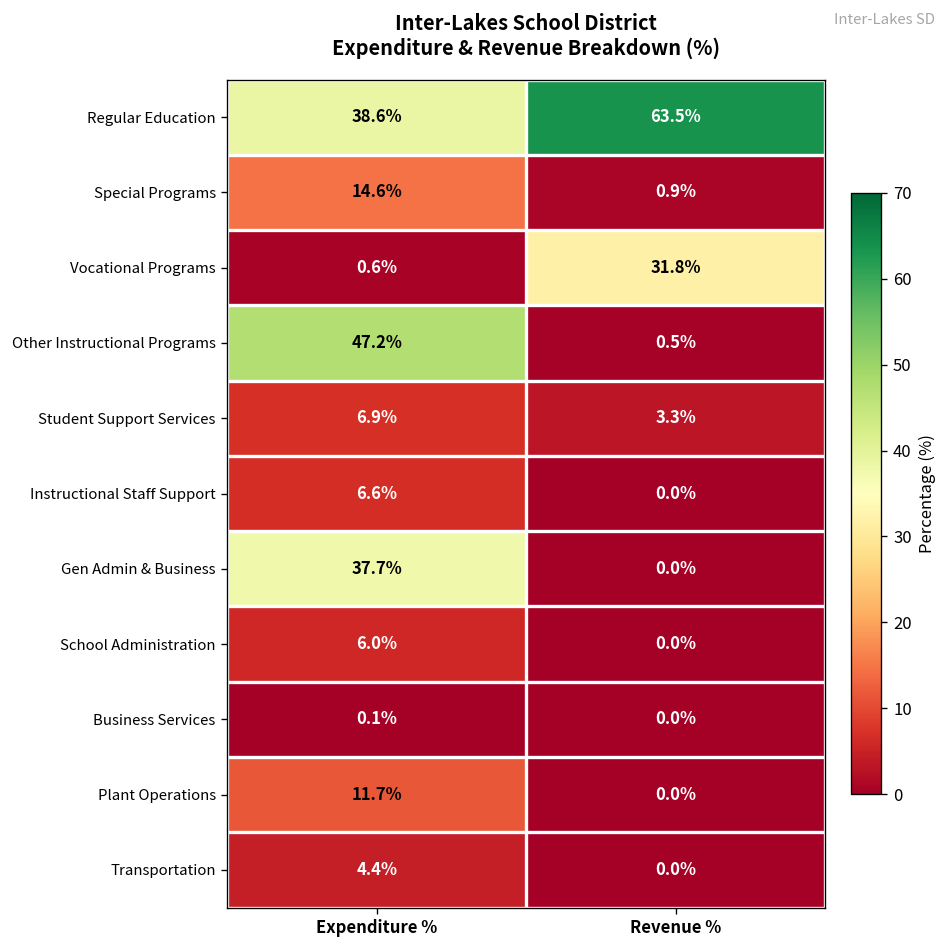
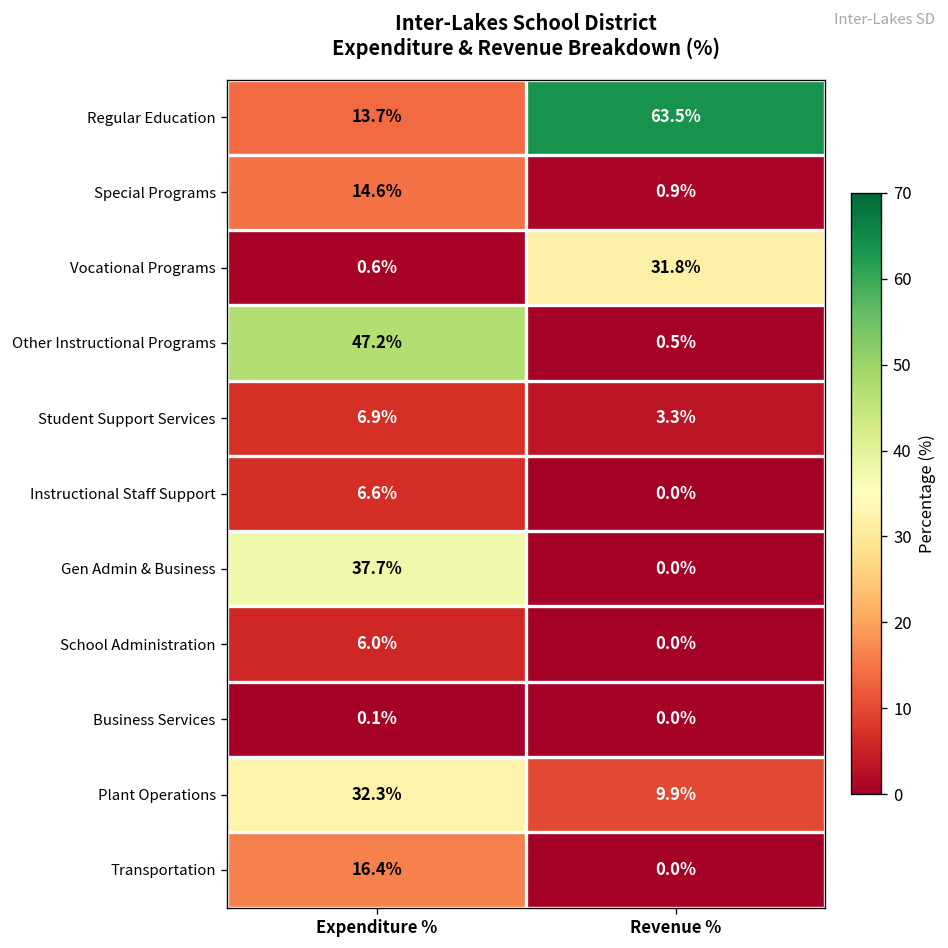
Regular Education, Expenditure %: 38.6% -> 13.7%
Plant Operations, Expenditure %: 11.7% -> 32.3%
Plant Operations, Revenue %: 0.0% -> 9.9%
Transportation, Expenditure %: 4.4% -> 16.4%
